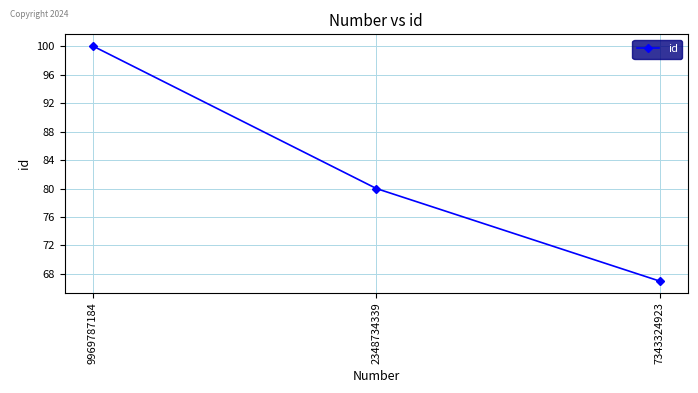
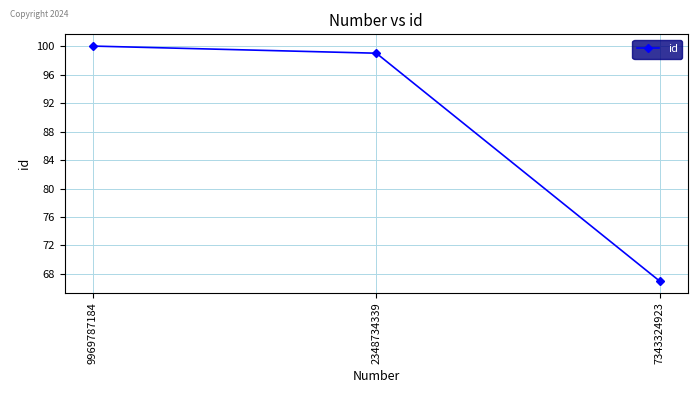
2348734339: 80 -> 99
